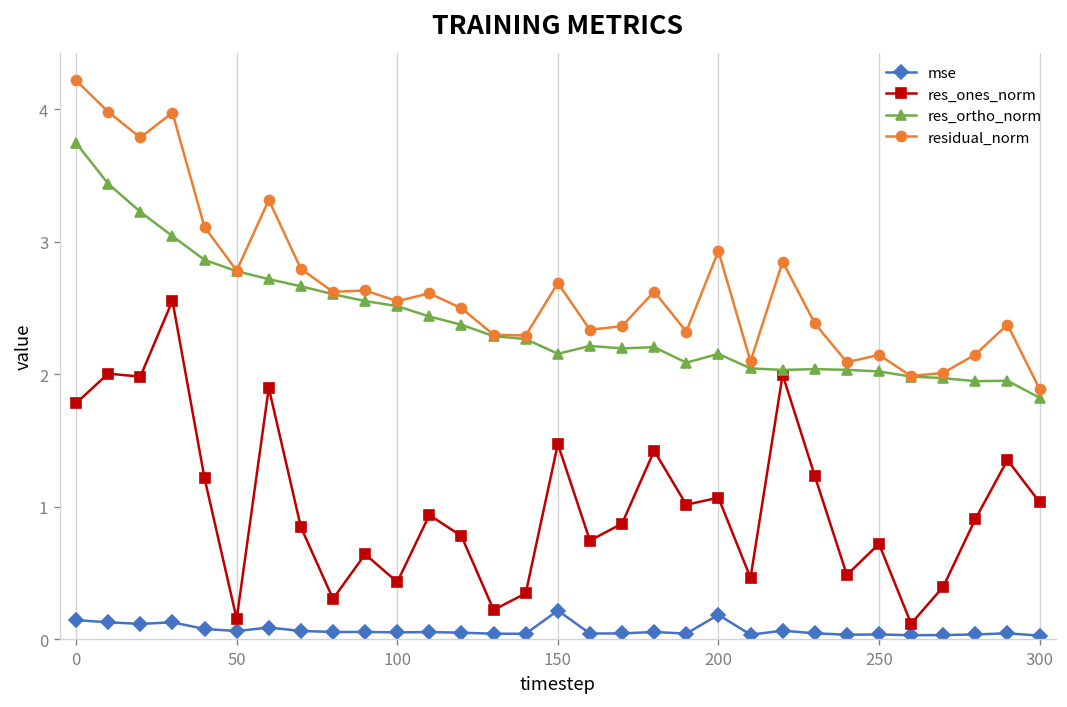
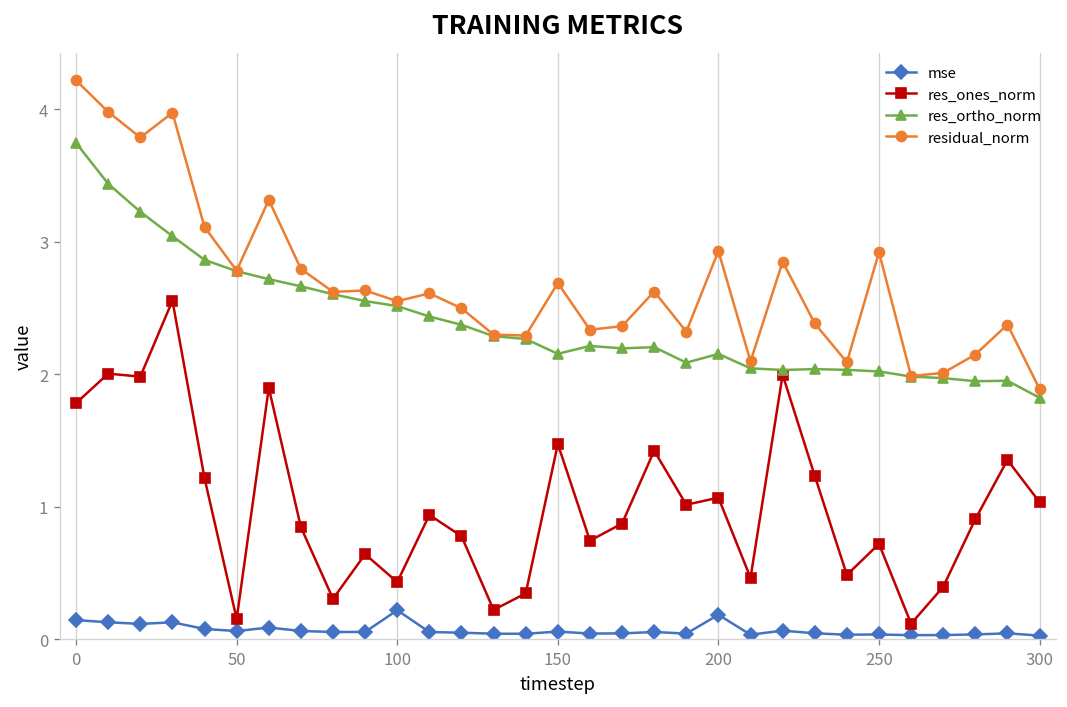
mse, 100: 0.05 -> 0.22
mse, 150: 0.22 -> 0.06
residual_norm, 250: 2.15 -> 2.92
